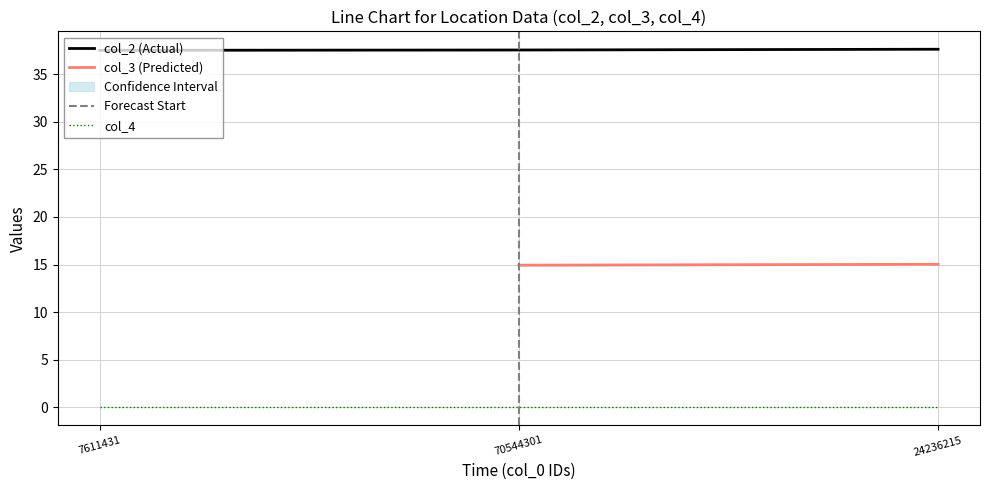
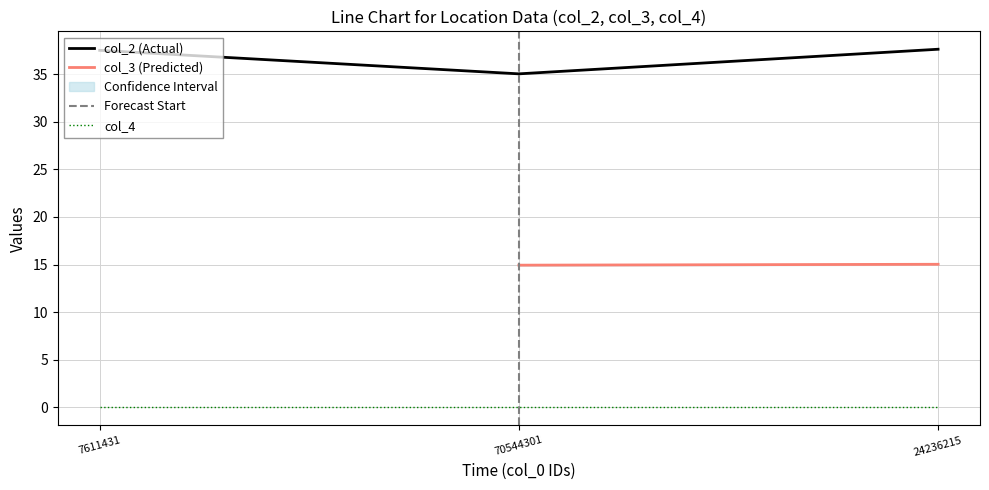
col_2 (Actual), 70544301: 38 -> 35
